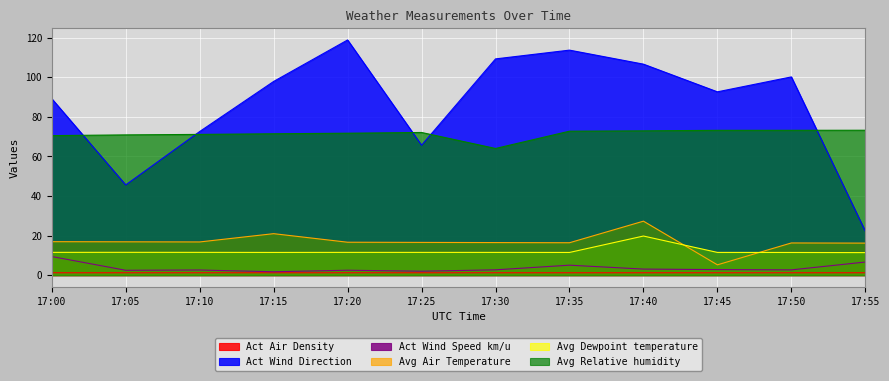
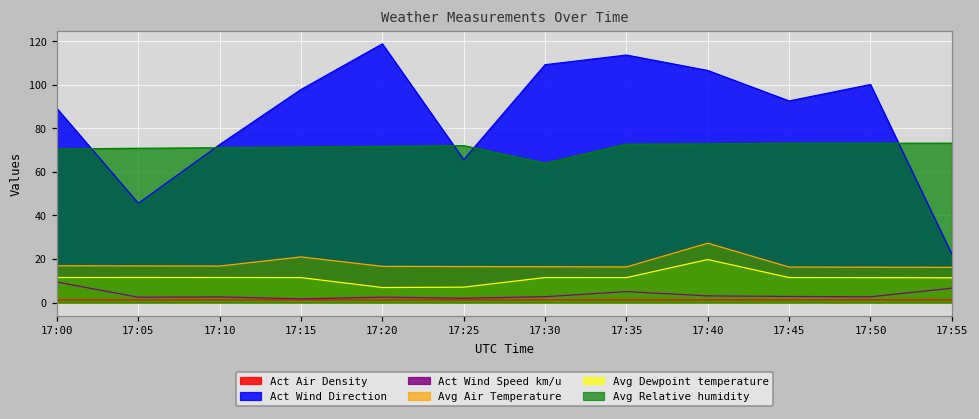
Avg Dewpoint temperature, 17:20: 12 -> 7
Avg Dewpoint temperature, 17:25: 12 -> 7
Avg Air Temperature, 17:45: 5 -> 16
